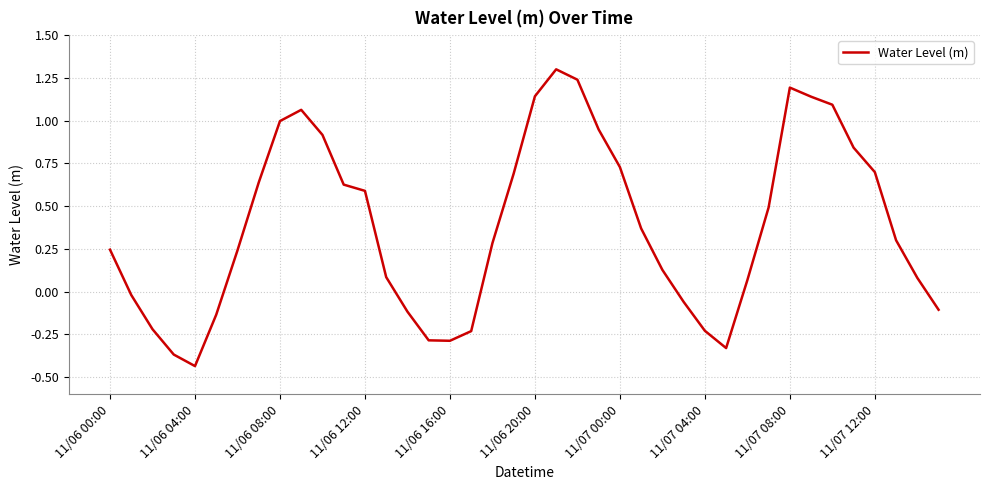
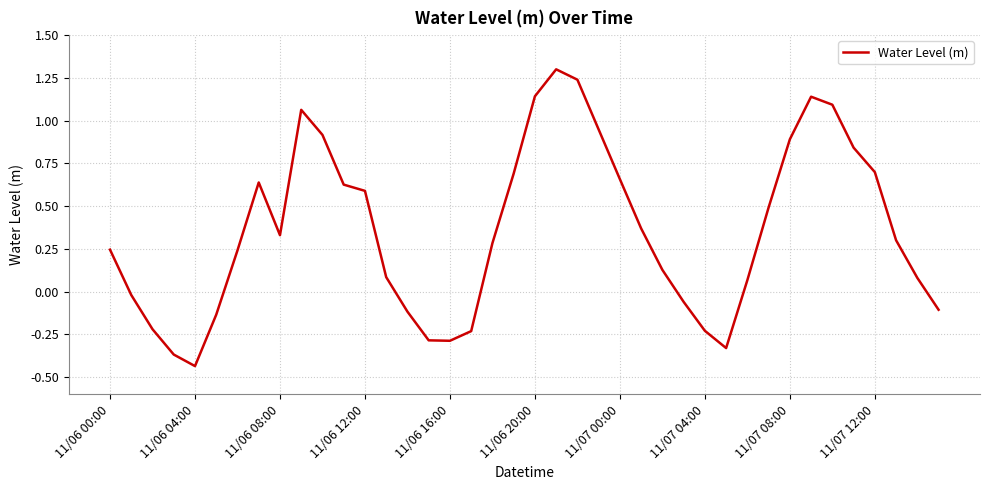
11/06 08:00: 1.00 -> 0.33
11/07 00:00: 0.73 -> 0.66
11/07 08:00: 1.19 -> 0.89
